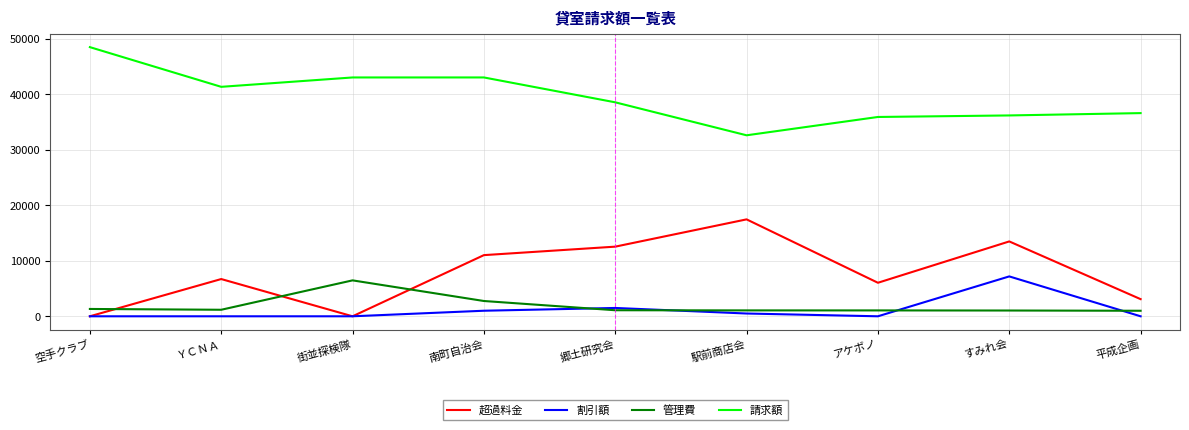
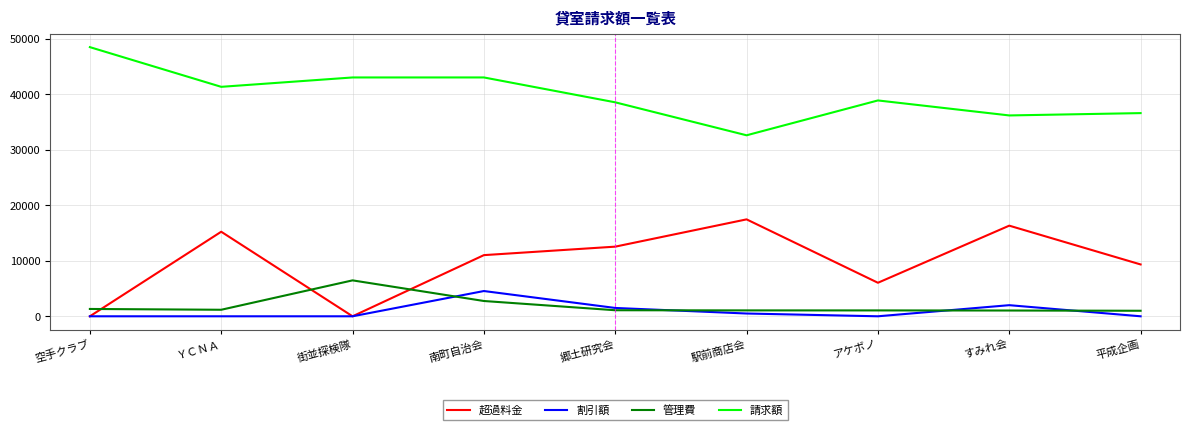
超過料金, ＹＣＮＡ: 7000 -> 15000
割引額, 南町自治会: 1000 -> 5000
請求額, アケボノ: 36000 -> 39000
超過料金, すみれ会: 13000 -> 16000
割引額, すみれ会: 7000 -> 2000
超過料金, 平成企画: 3000 -> 9000
